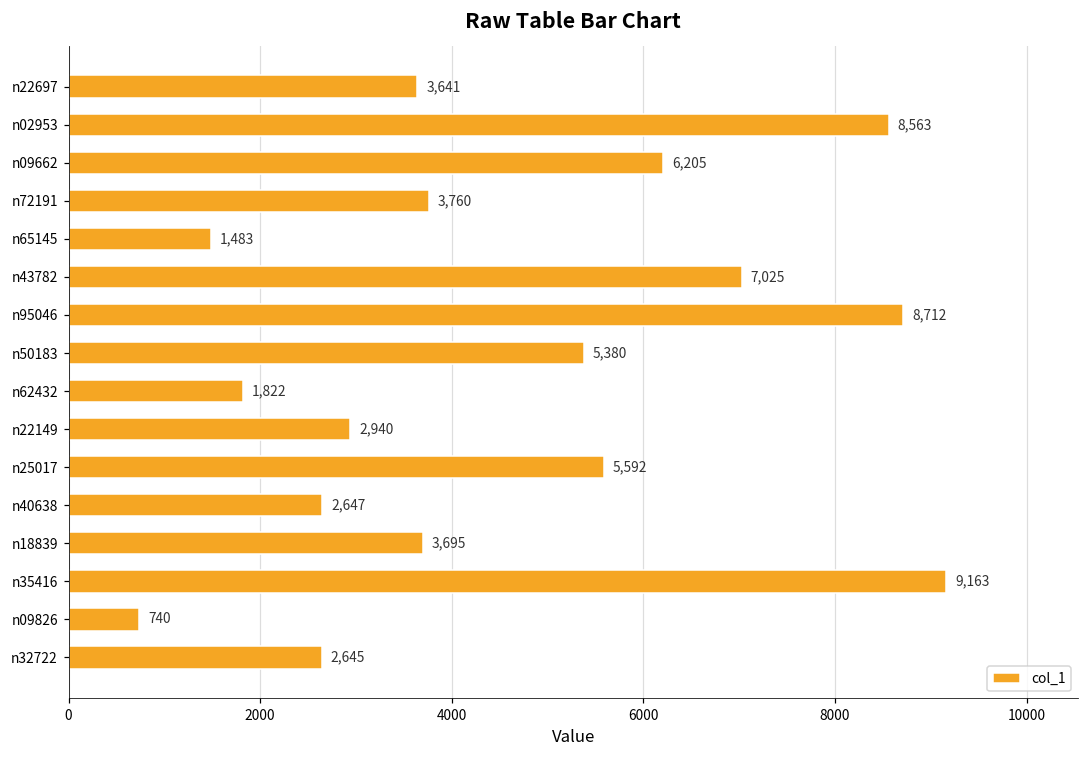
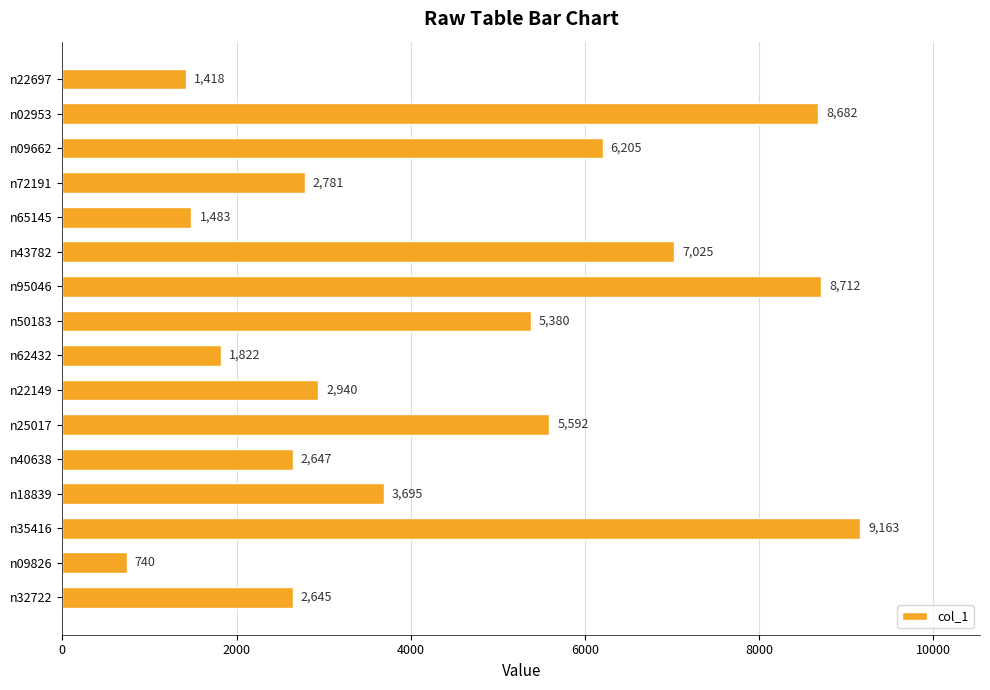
n22697: 3,641 -> 1,418
n02953: 8,563 -> 8,682
n72191: 3,760 -> 2,781
